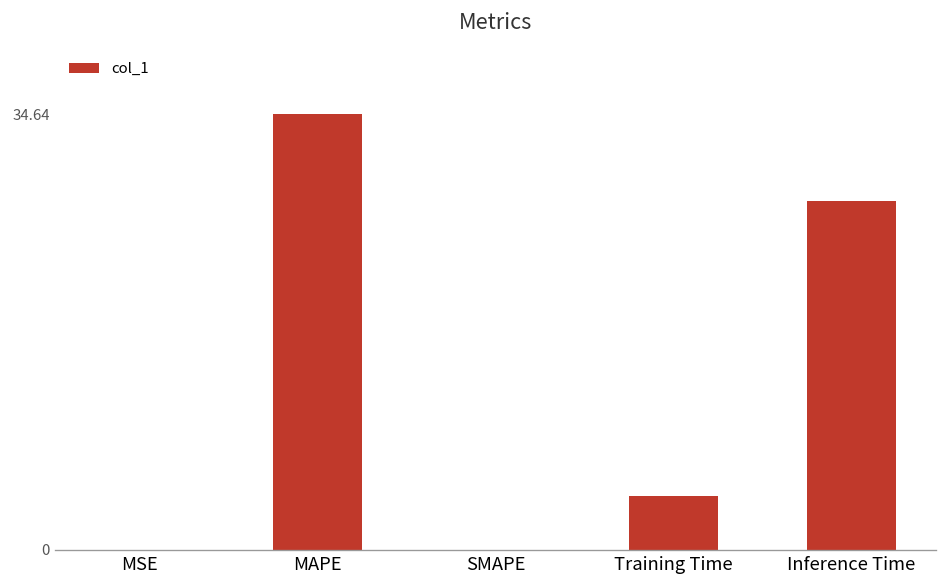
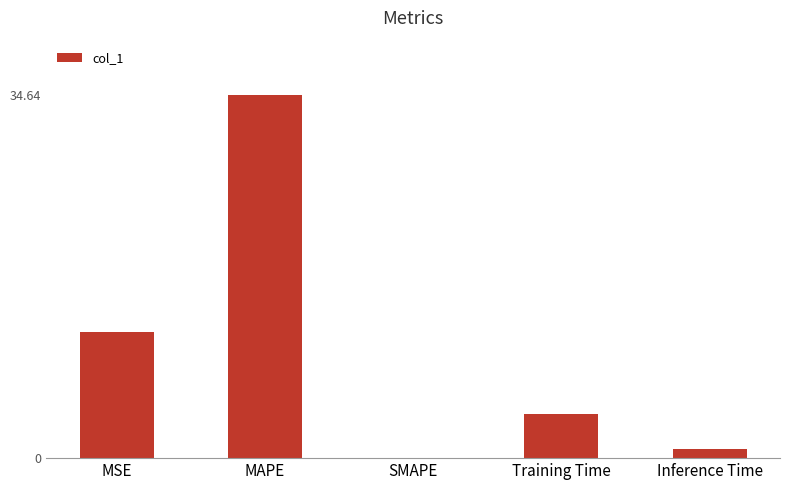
MSE: 0.0 -> 12.0
Inference Time: 27.7 -> 0.9
